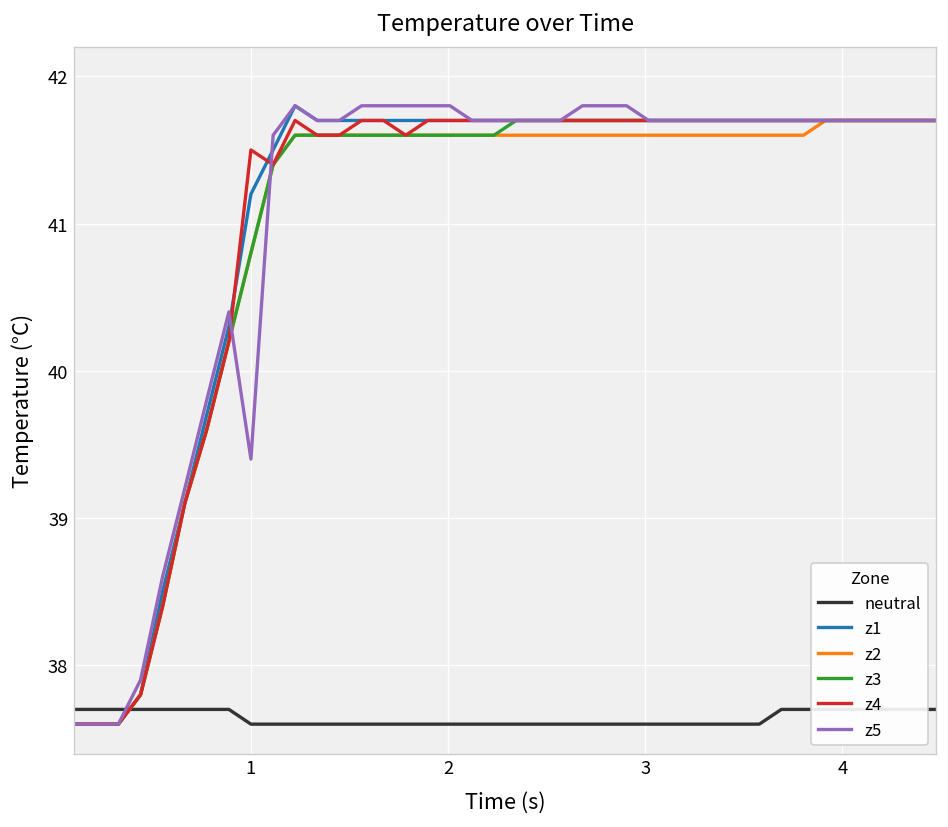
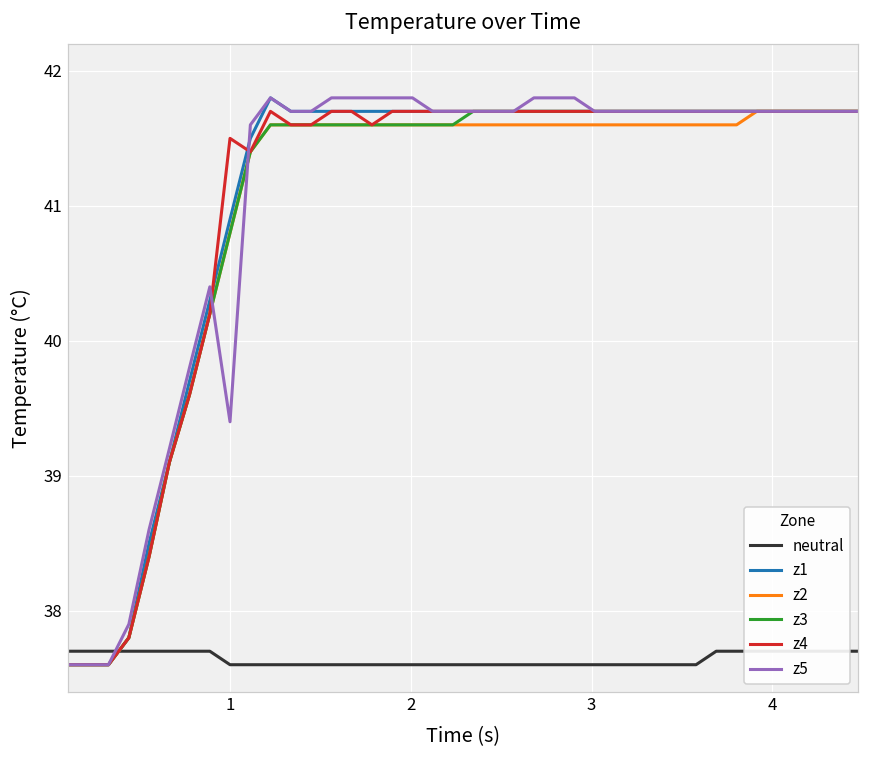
z1, 1: 41.2 -> 40.9
